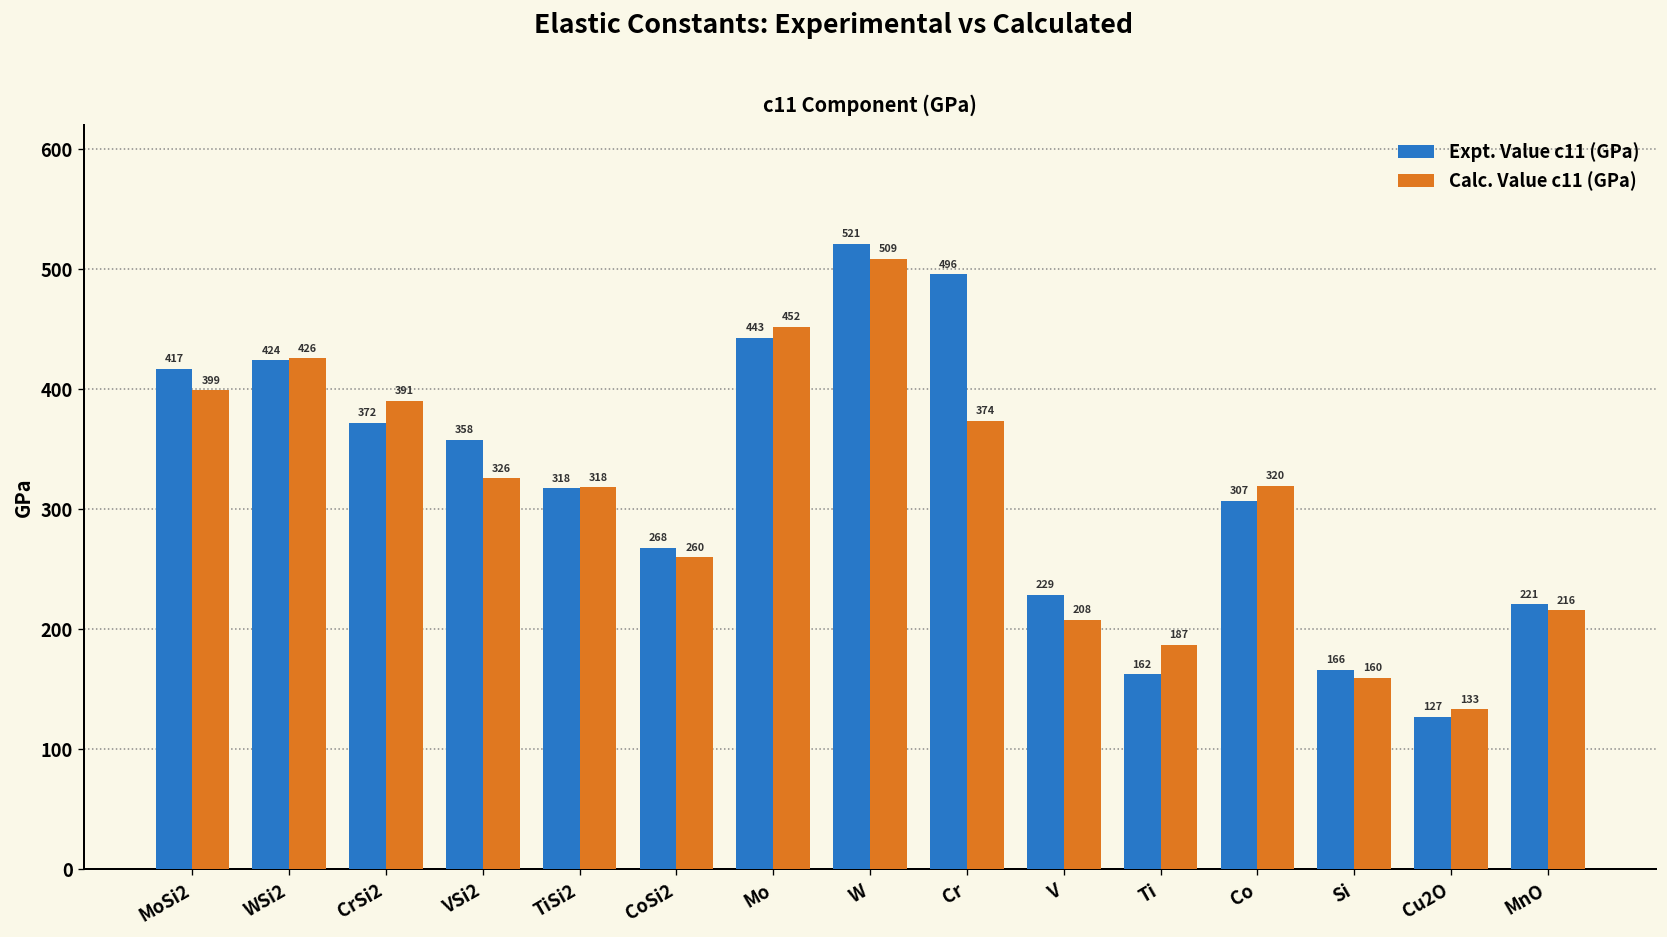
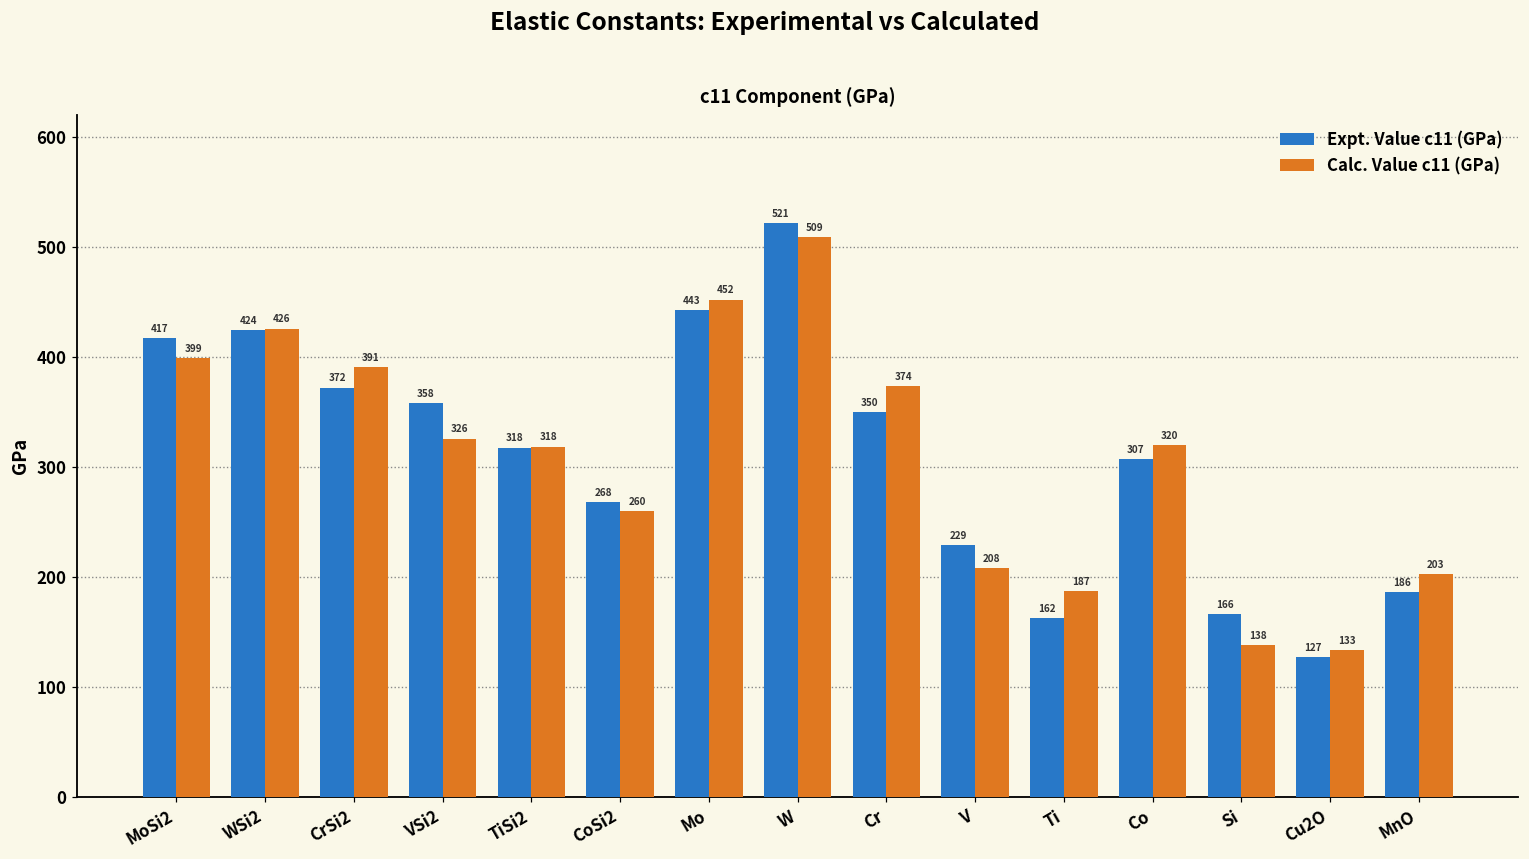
Expt. Value c11 (GPa), Cr: 496 -> 350
Calc. Value c11 (GPa), Si: 160 -> 138
Expt. Value c11 (GPa), MnO: 221 -> 186
Calc. Value c11 (GPa), MnO: 216 -> 203
